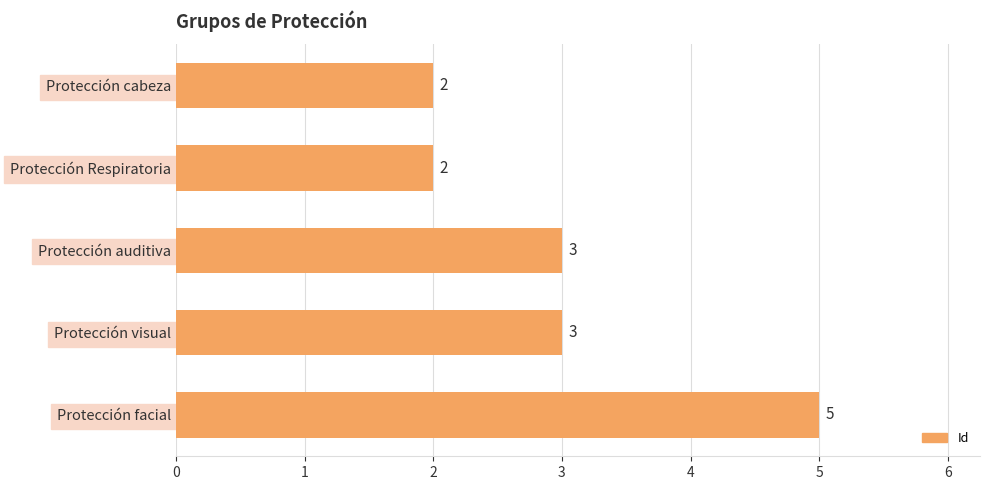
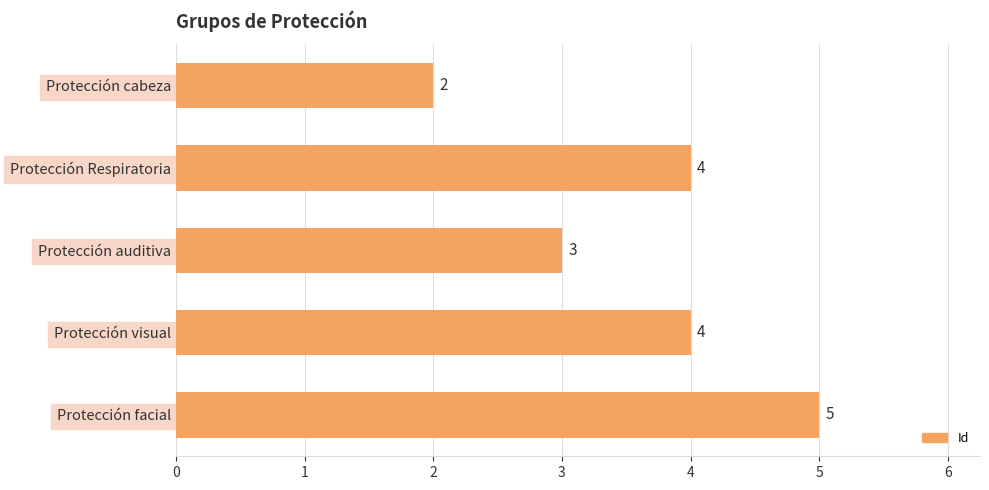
Protección Respiratoria: 2 -> 4
Protección visual: 3 -> 4
